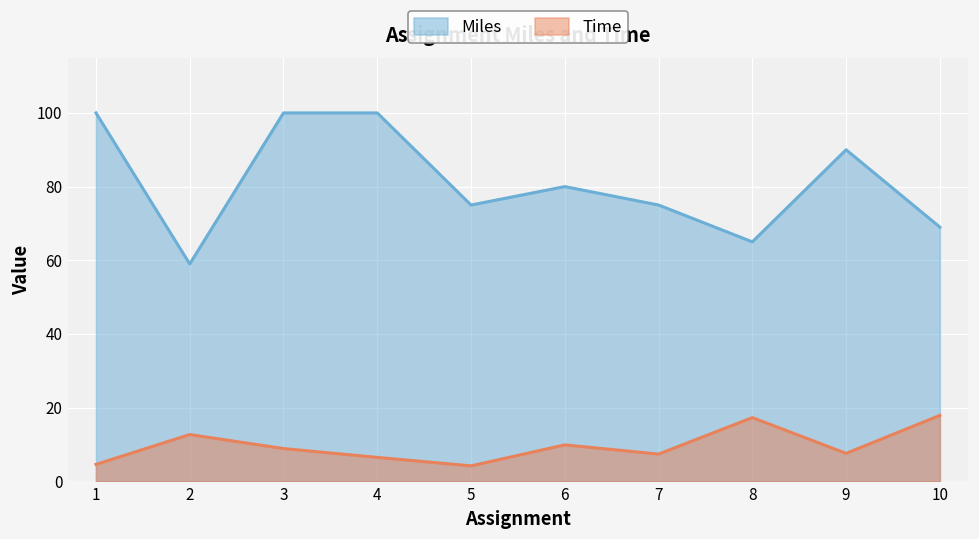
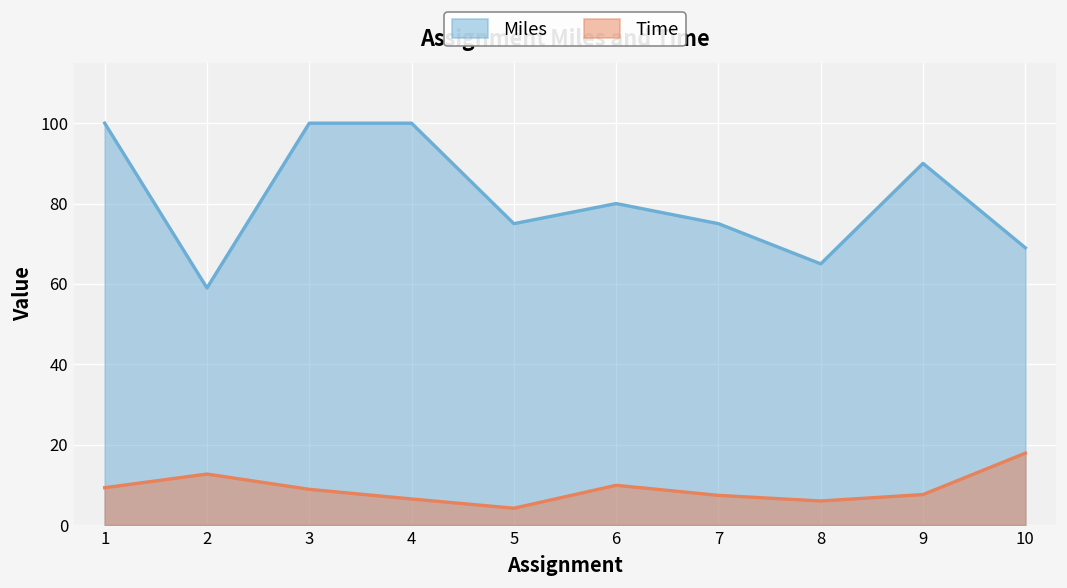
Time, 1: 5 -> 9
Time, 8: 17 -> 6
